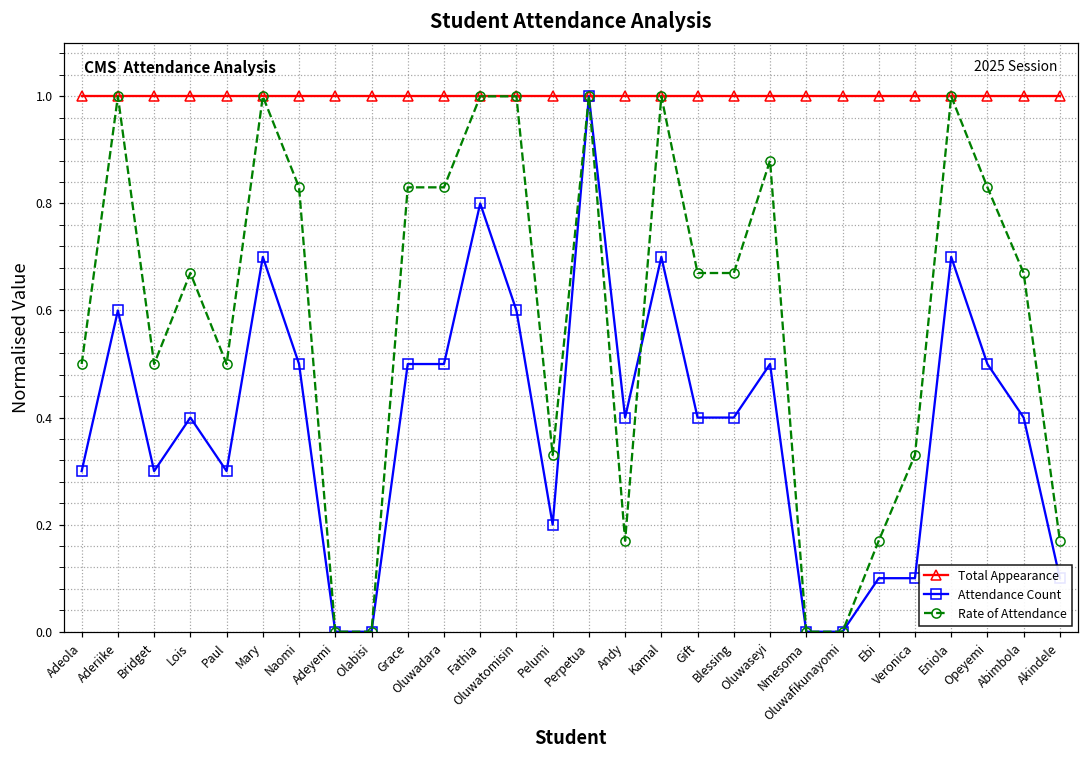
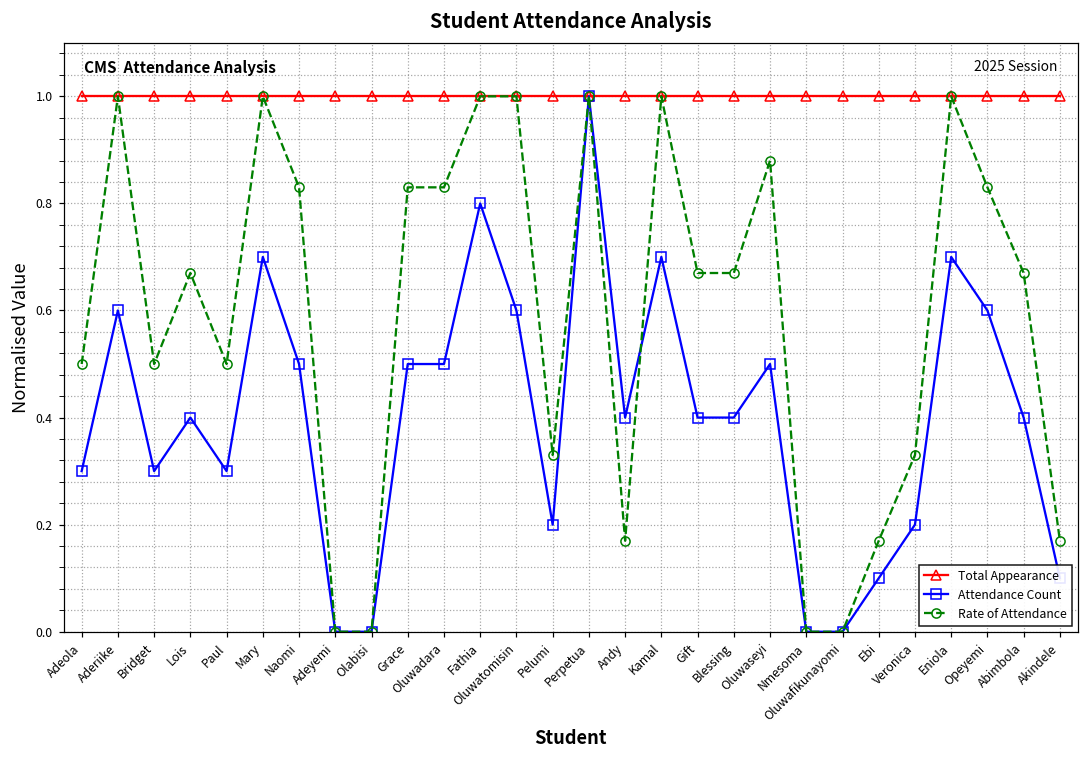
Attendance Count, Veronica: 0.10 -> 0.20
Attendance Count, Opeyemi: 0.50 -> 0.60
